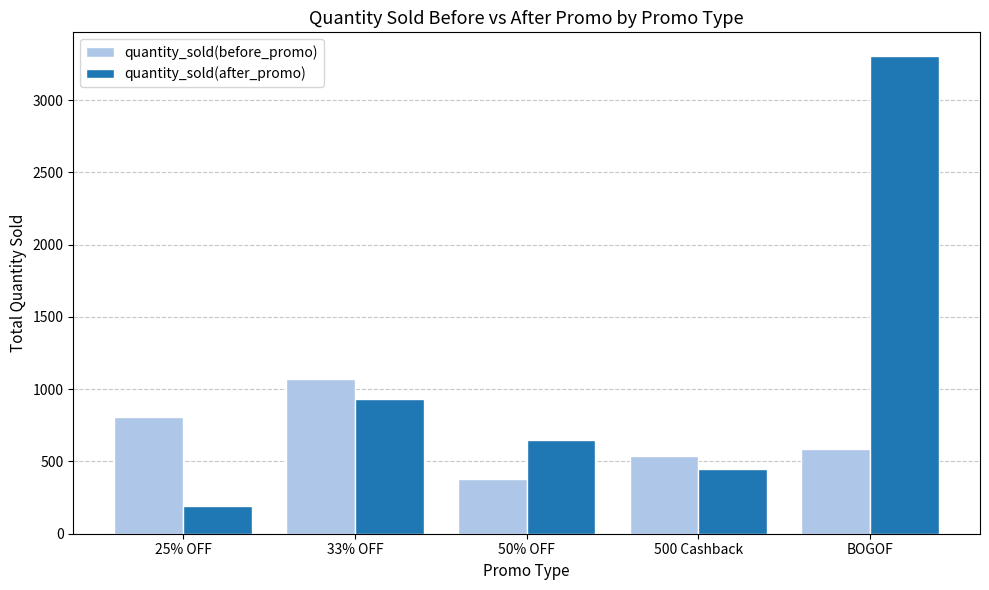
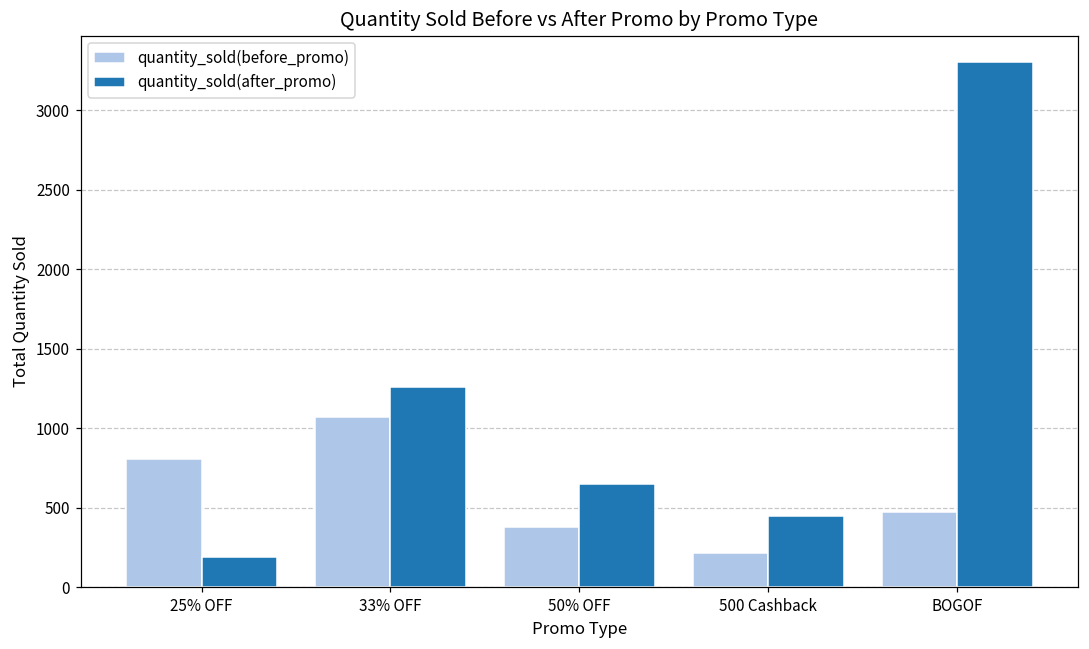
quantity_sold(after_promo), 33% OFF: 930 -> 1260
quantity_sold(before_promo), 500 Cashback: 540 -> 220
quantity_sold(before_promo), BOGOF: 590 -> 470
